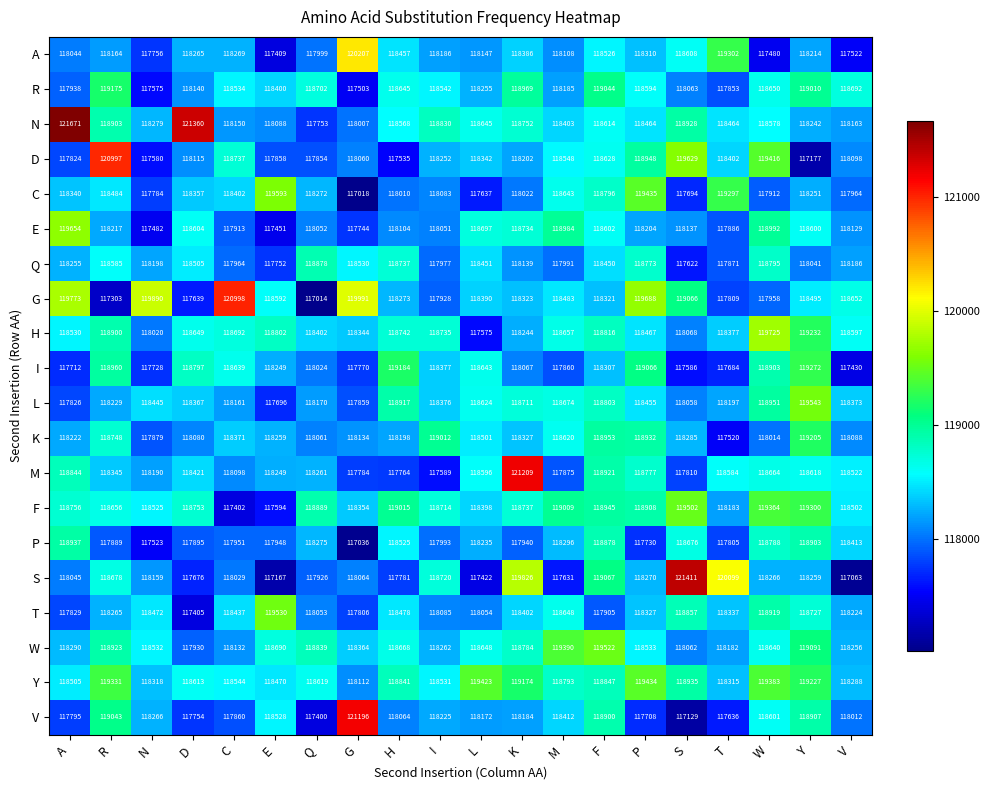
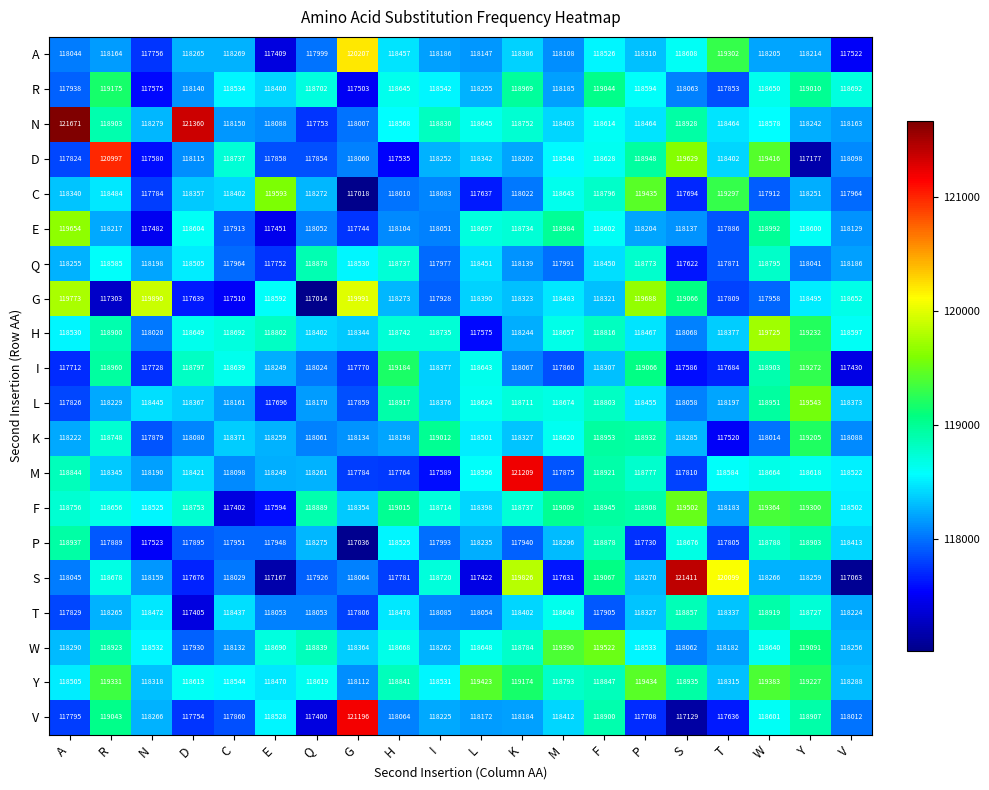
A, W: 117480 -> 118205
G, C: 120998 -> 117510
T, E: 119530 -> 118053
